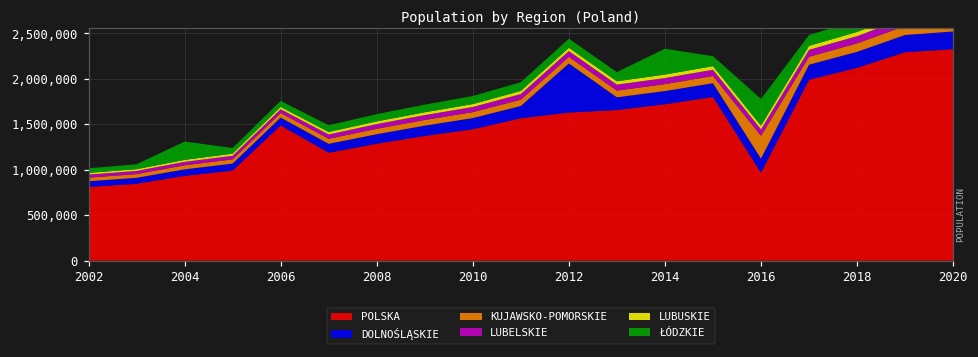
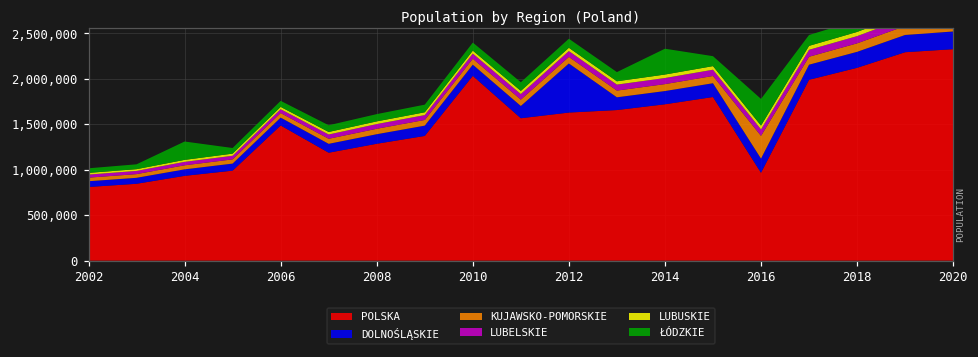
POLSKA, 2010: 1,400,000 -> 2,000,000
